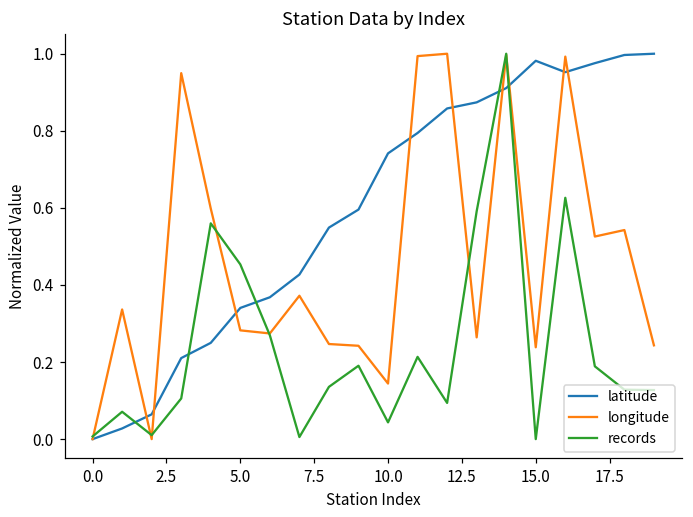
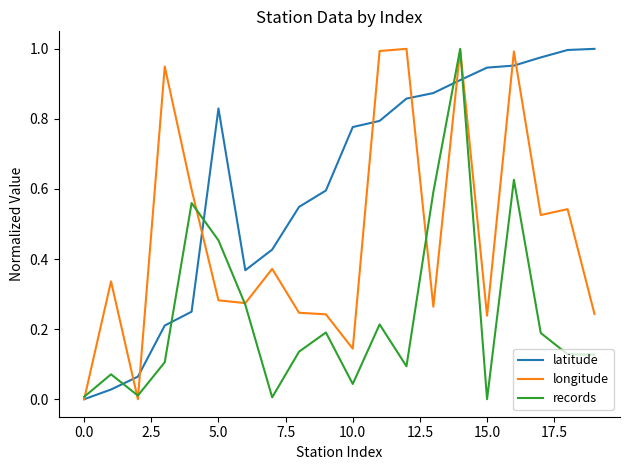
latitude, 5.0: 0.34 -> 0.83
latitude, 10.0: 0.74 -> 0.78
latitude, 15.0: 0.98 -> 0.95
